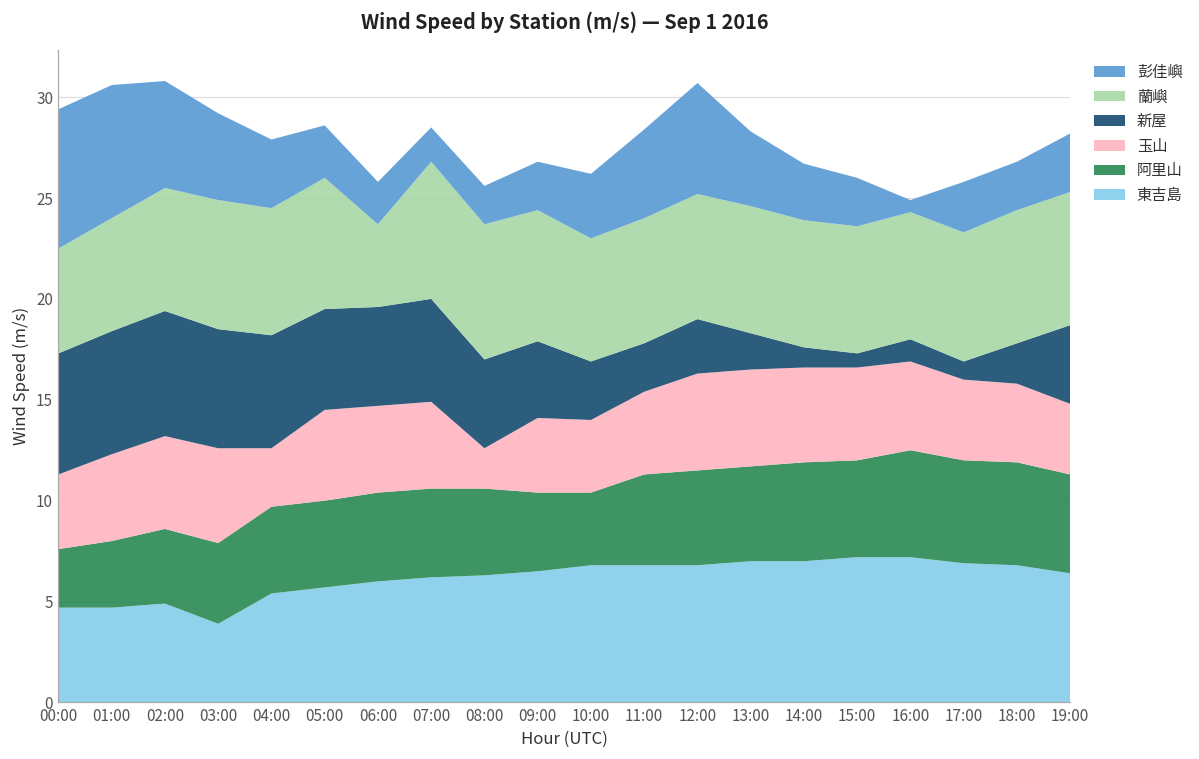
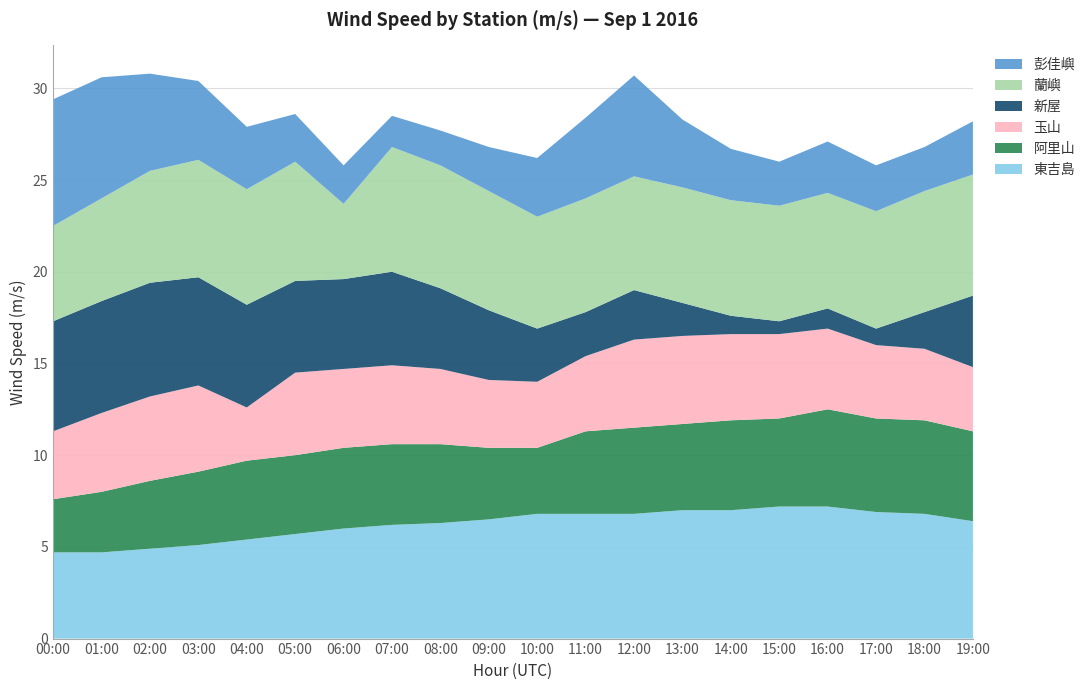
東吉島, 03:00: 3.9 -> 5.1
玉山, 08:00: 2.0 -> 4.1
彭佳嶼, 16:00: 0.6 -> 2.8
